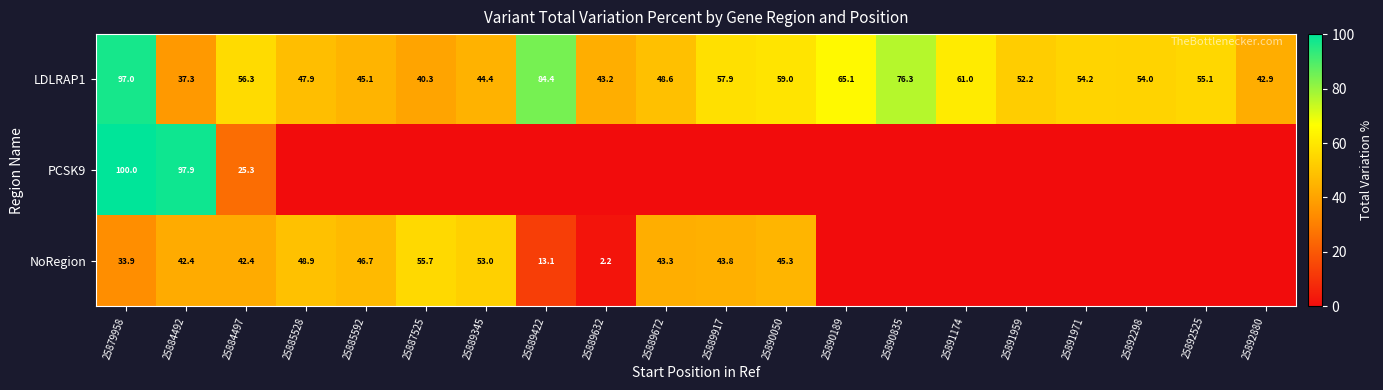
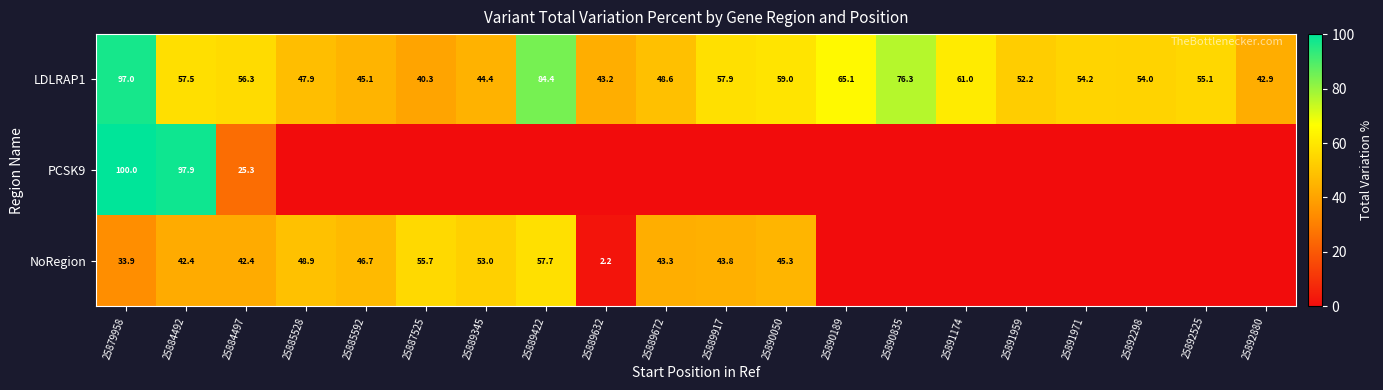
LDLRAP1, 25884492: 37.3 -> 57.5
NoRegion, 25889422: 13.1 -> 57.7
